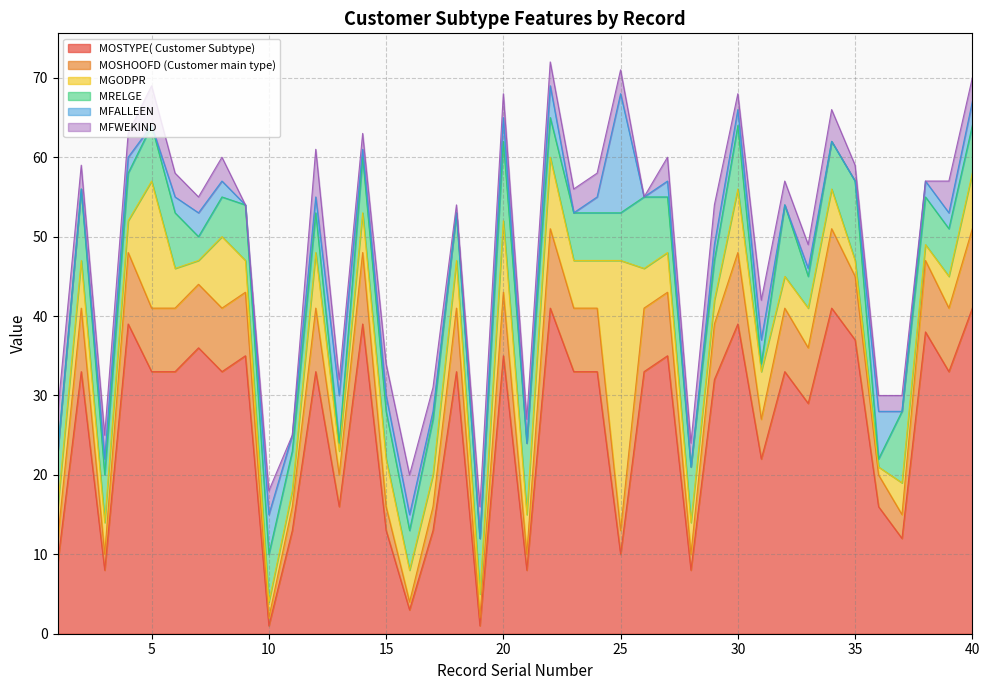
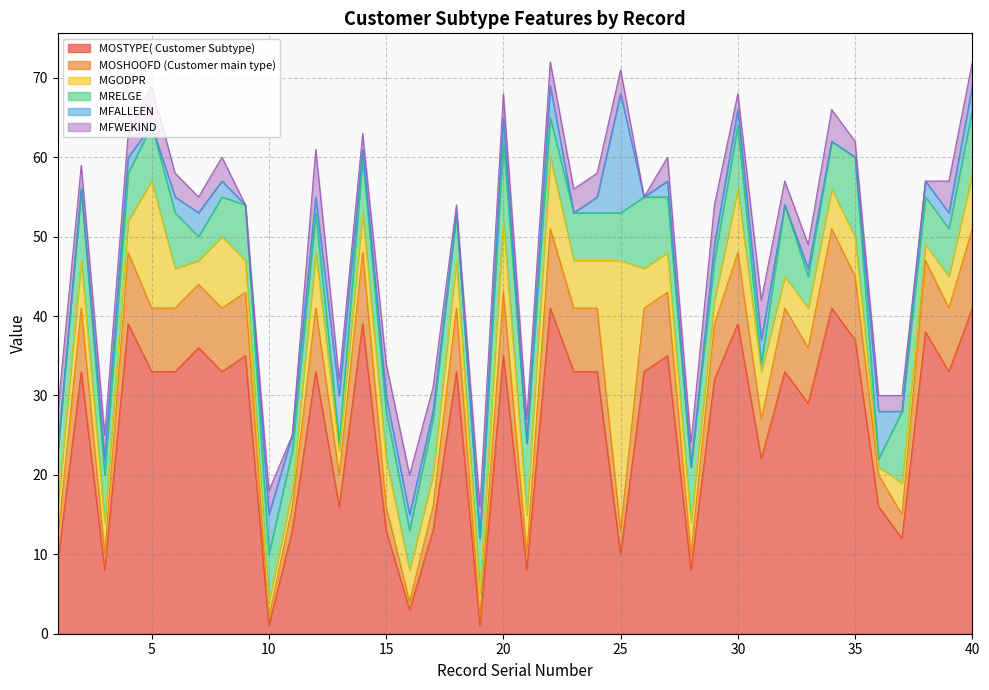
MGODPR, 35: 2 -> 5
MRELGE, 40: 6 -> 8
